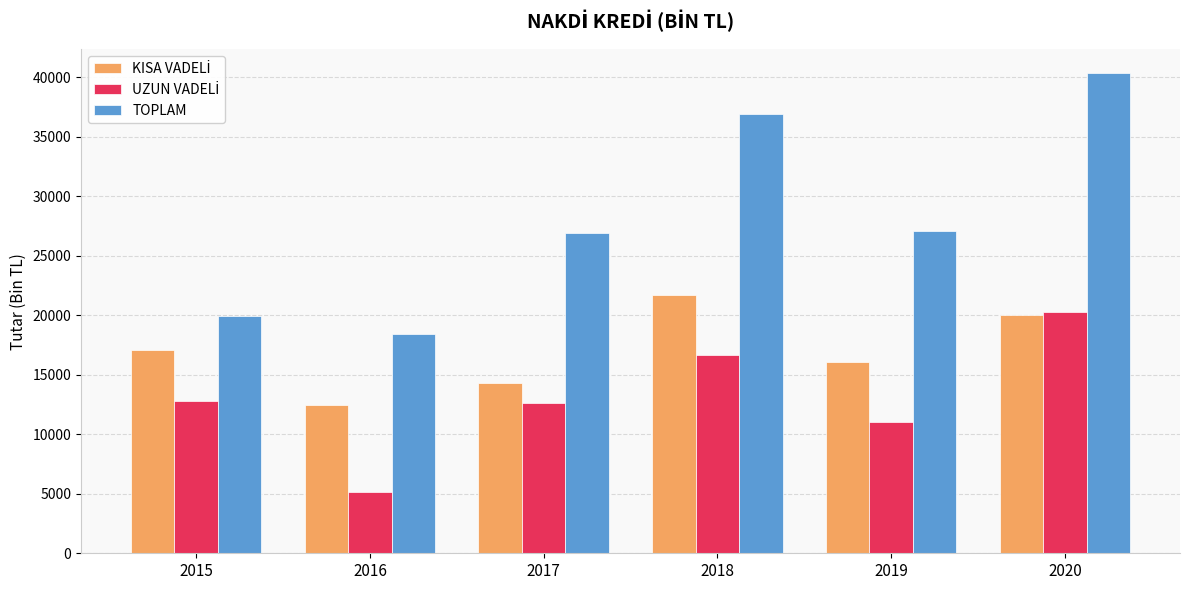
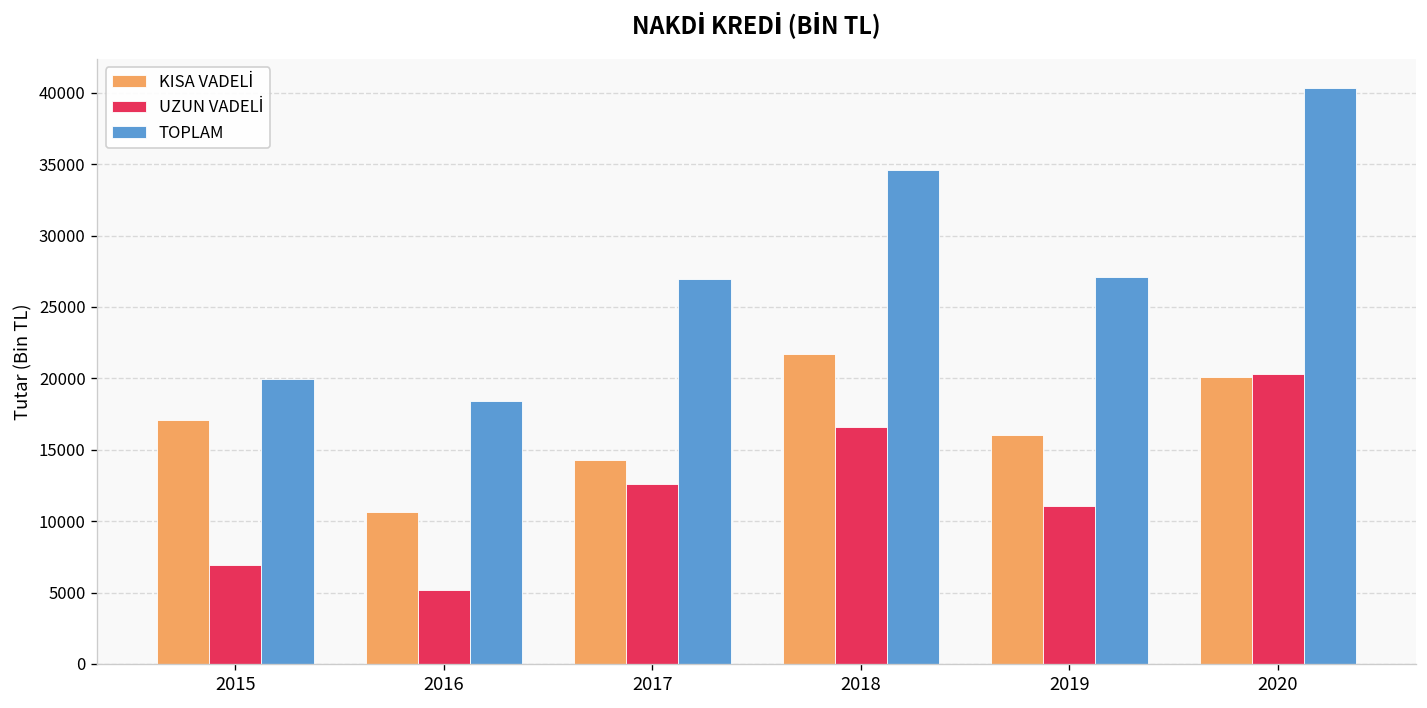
UZUN VADELİ, 2015: 12800 -> 7000
KISA VADELİ, 2016: 12400 -> 10700
TOPLAM, 2018: 36900 -> 34600
